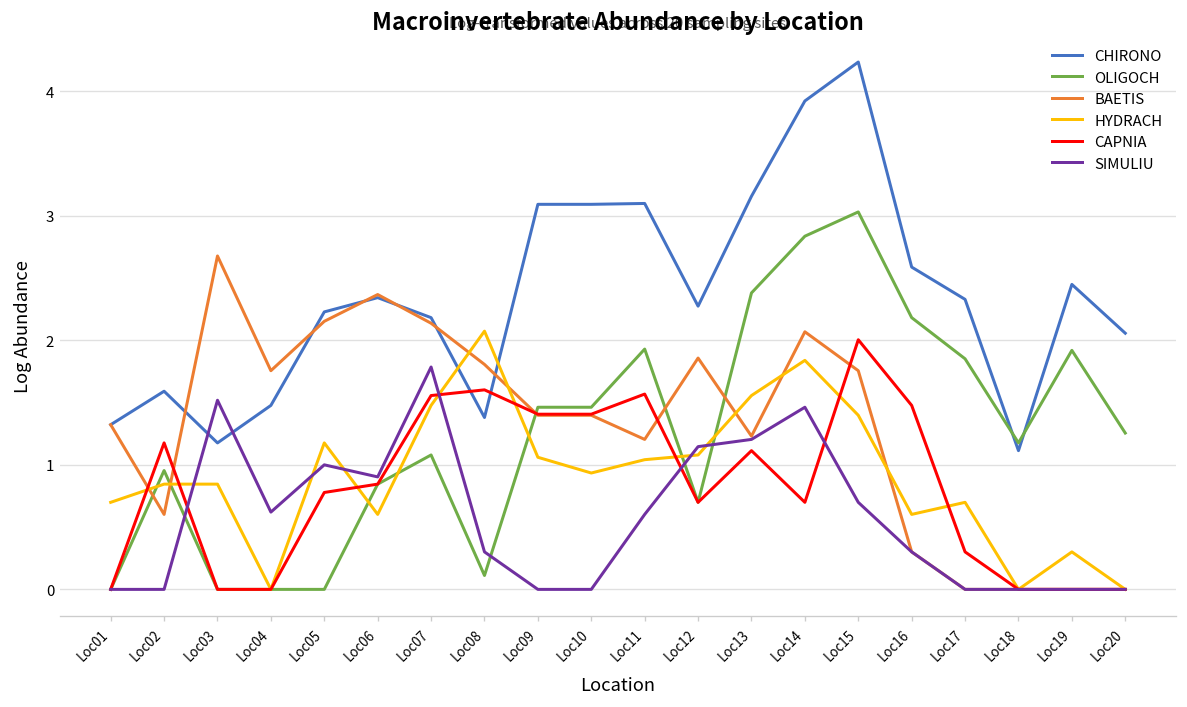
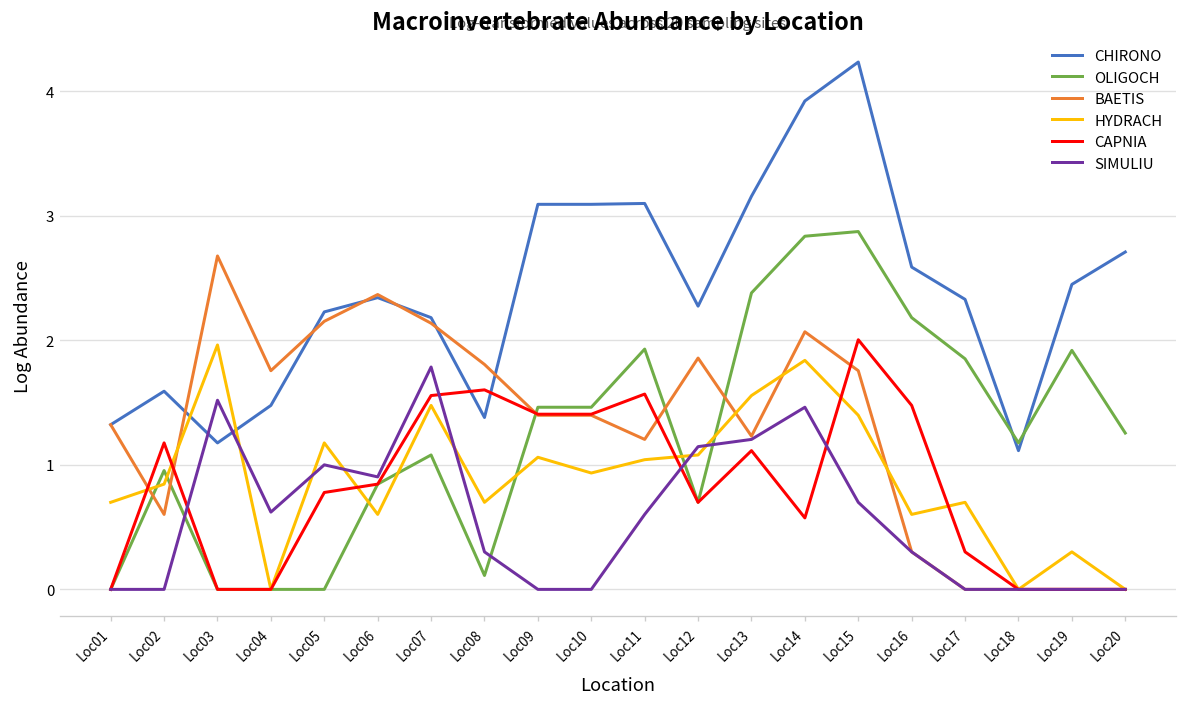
HYDRACH, Loc03: 0.85 -> 1.96
HYDRACH, Loc08: 2.07 -> 0.70
CAPNIA, Loc14: 0.70 -> 0.57
OLIGOCH, Loc15: 3.03 -> 2.87
CHIRONO, Loc20: 2.06 -> 2.71
